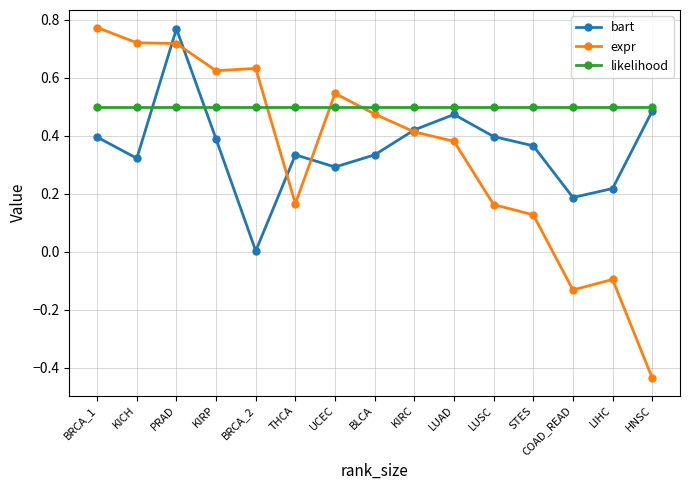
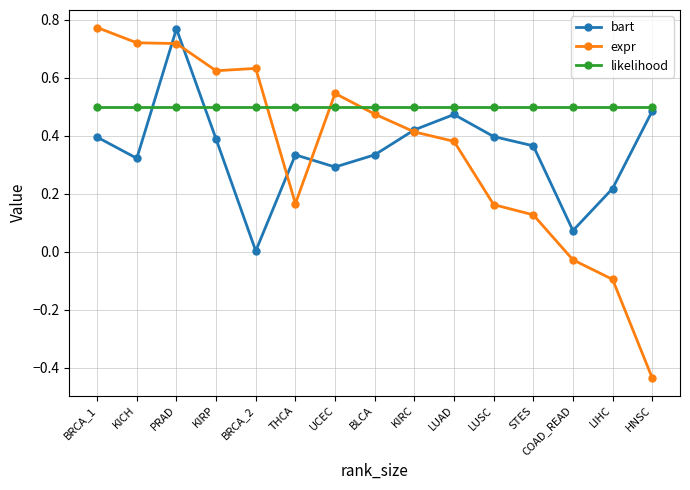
bart, COAD_READ: 0.19 -> 0.07
expr, COAD_READ: -0.13 -> -0.03
